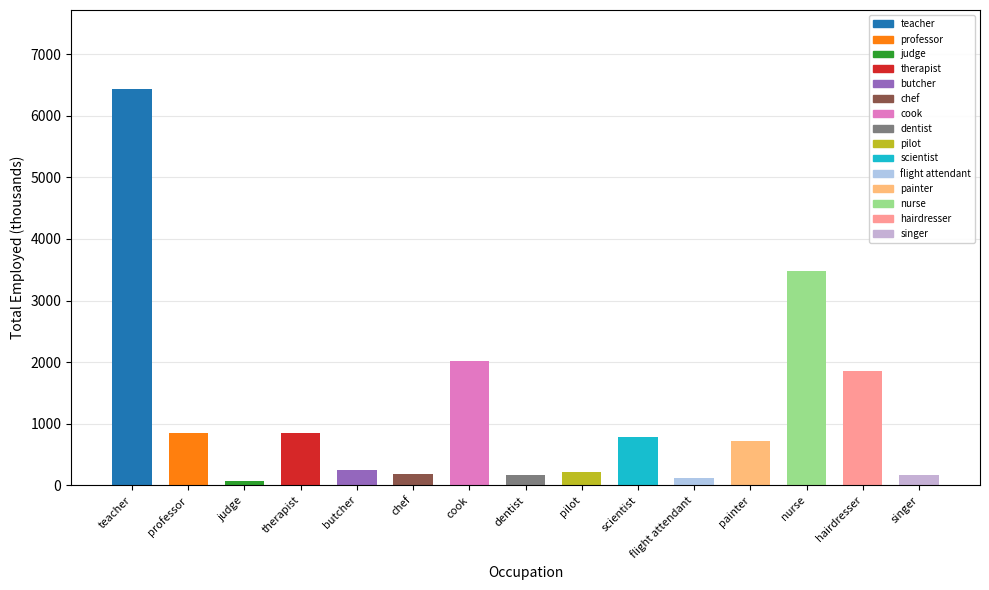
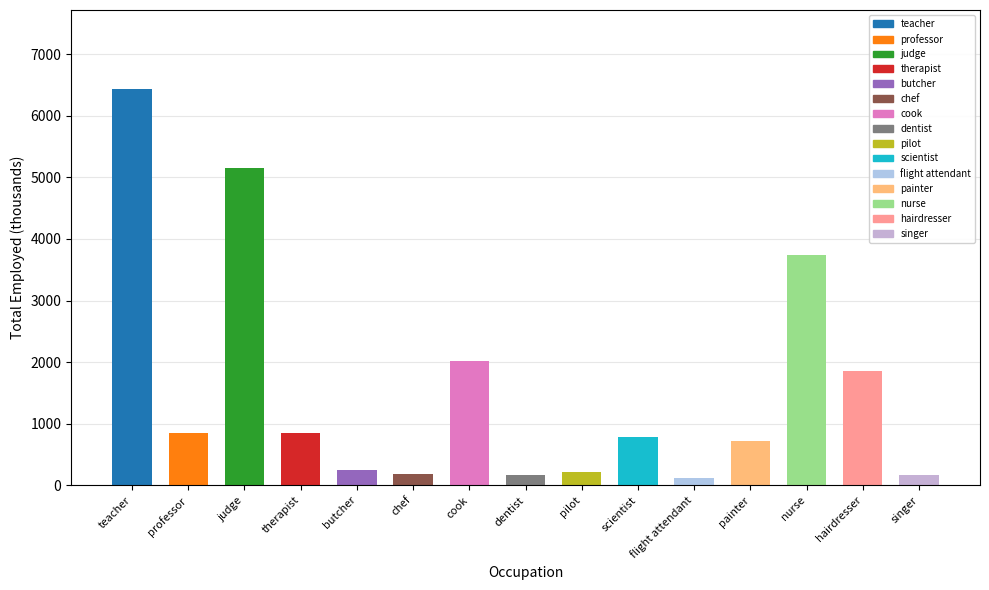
judge: 100 -> 5200
nurse: 3500 -> 3700
